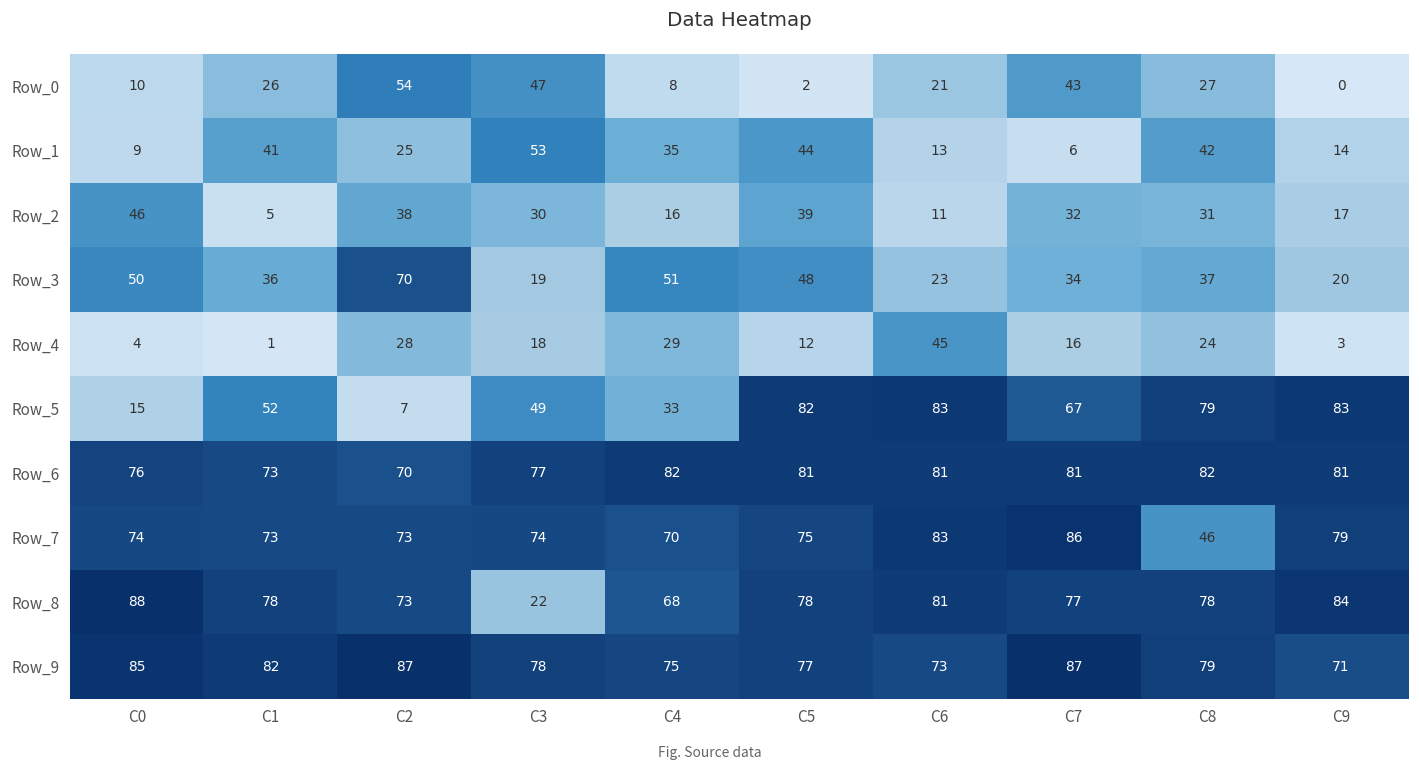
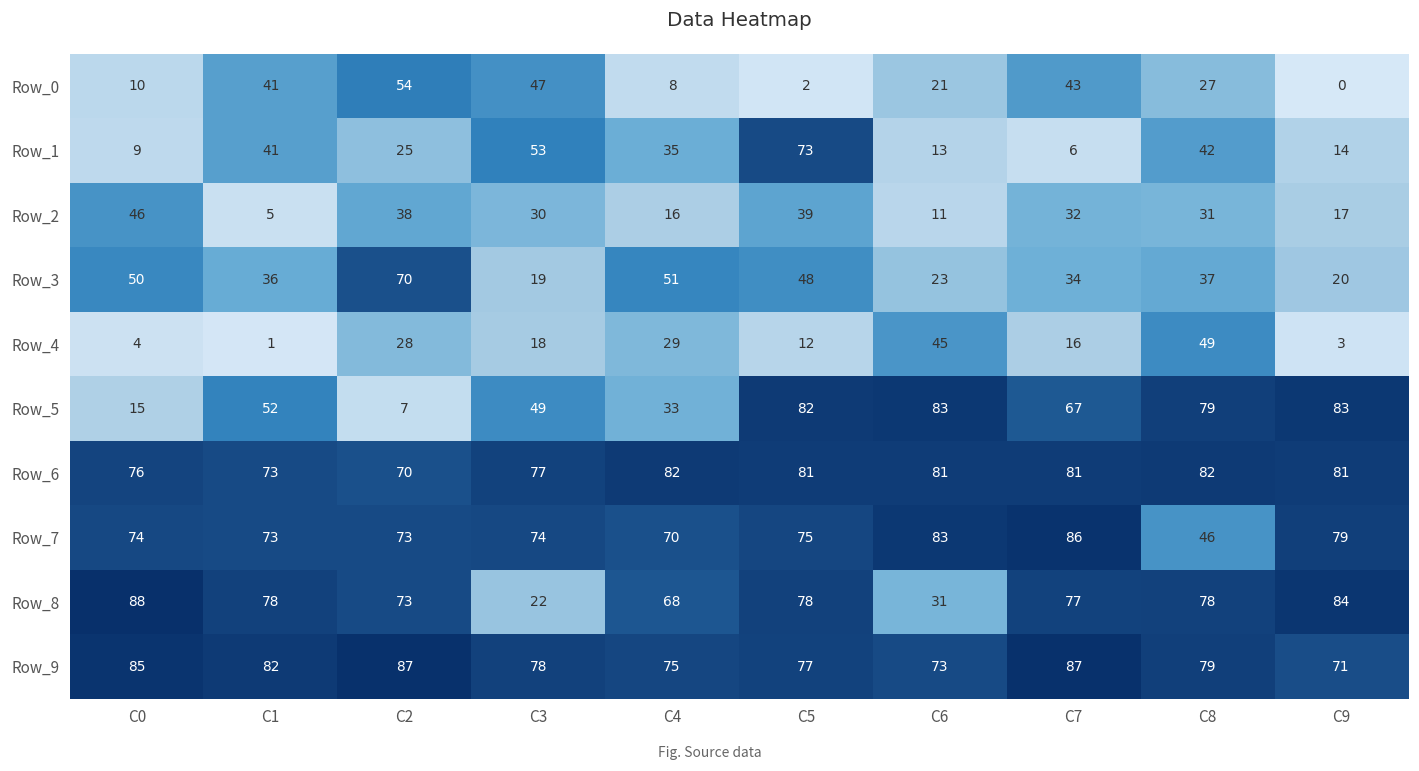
Row_0, C1: 26 -> 41
Row_1, C5: 44 -> 73
Row_4, C8: 24 -> 49
Row_8, C6: 81 -> 31
